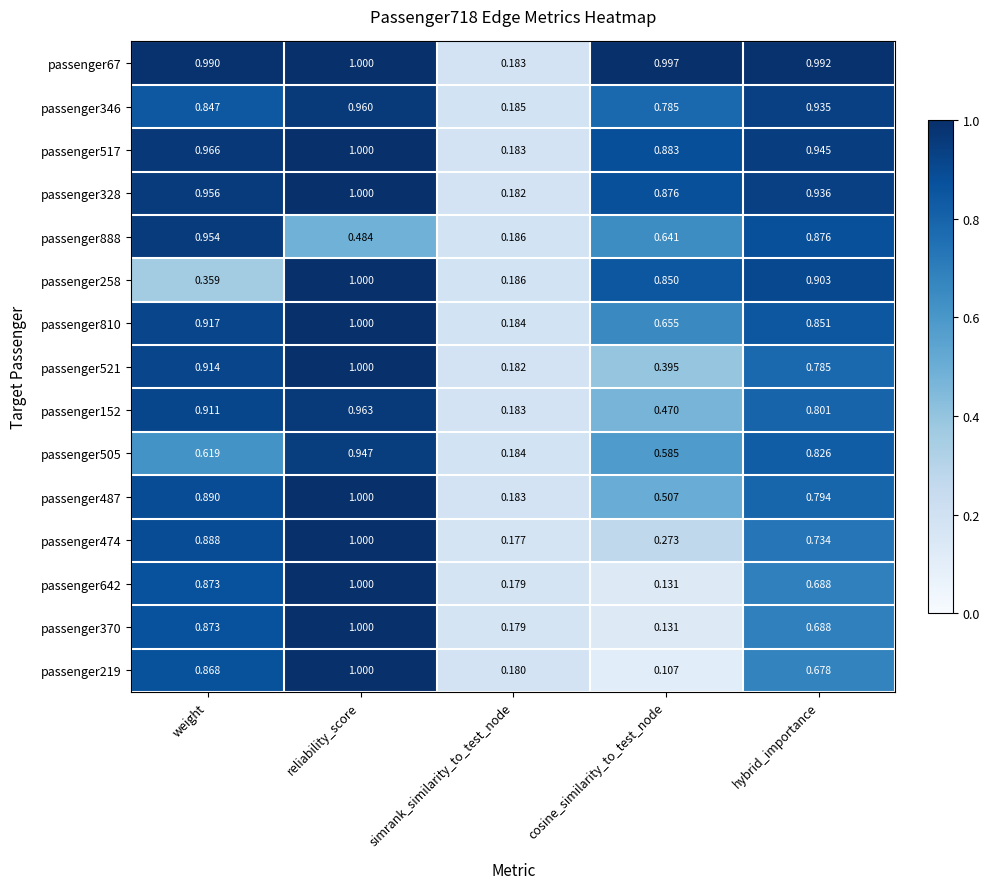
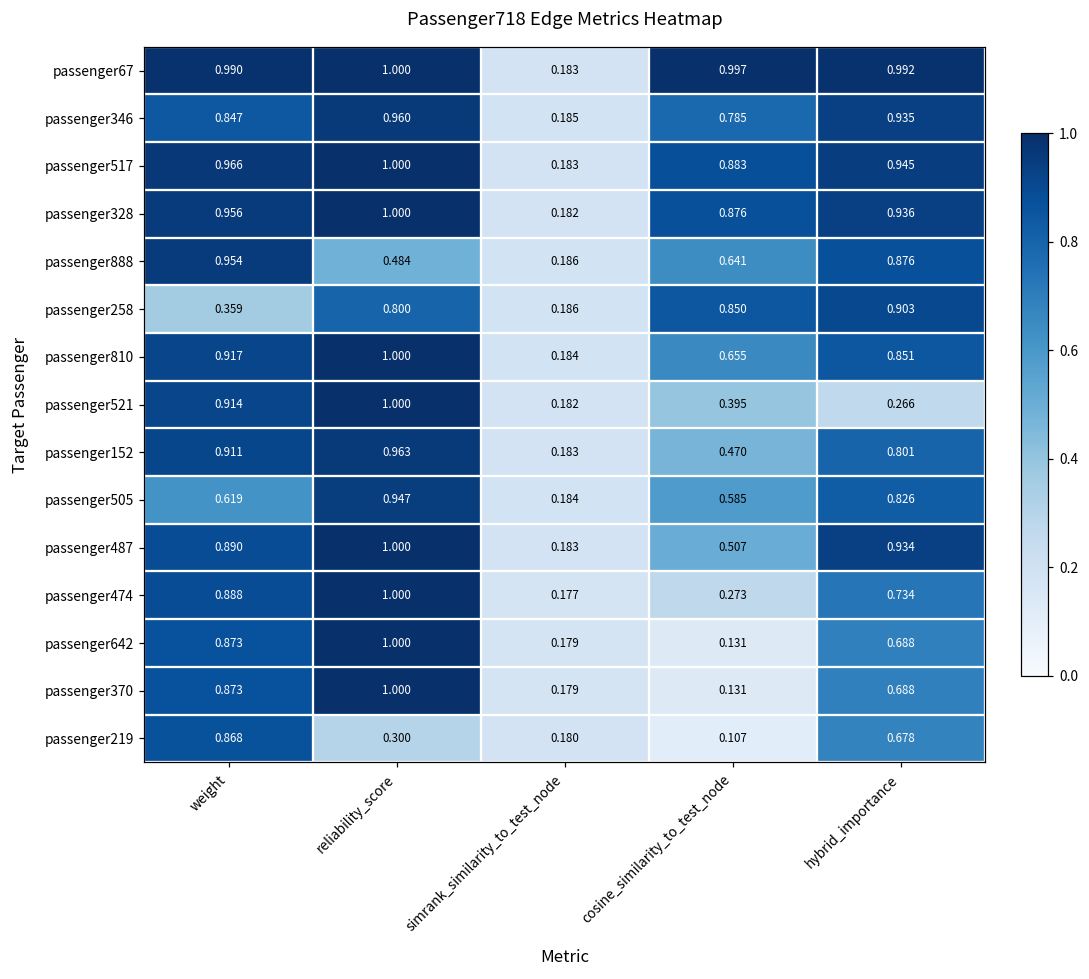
passenger258, reliability_score: 1.000 -> 0.800
passenger521, hybrid_importance: 0.785 -> 0.266
passenger487, hybrid_importance: 0.794 -> 0.934
passenger219, reliability_score: 1.000 -> 0.300
